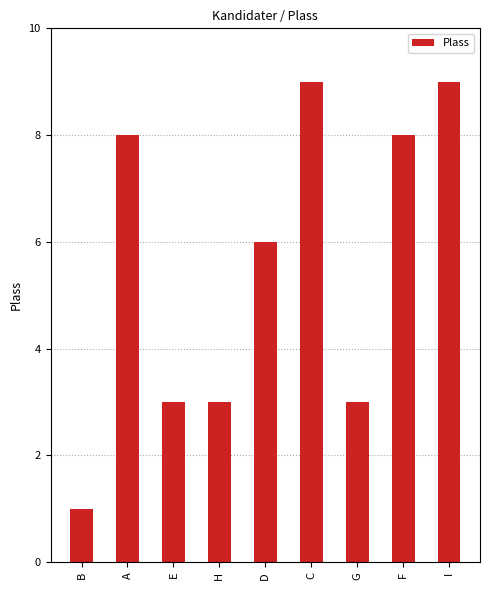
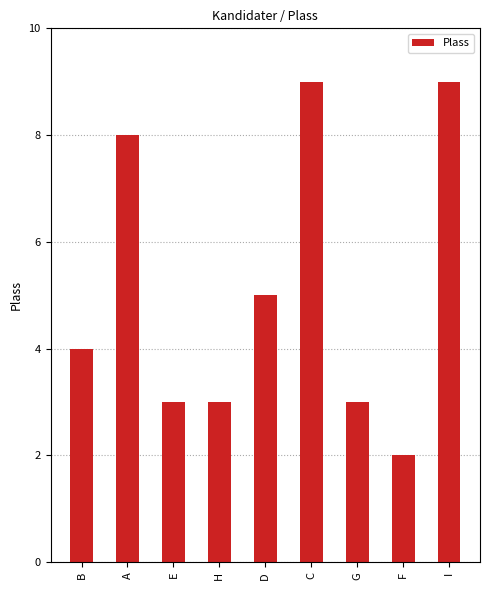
B: 1 -> 4
D: 6 -> 5
F: 8 -> 2
